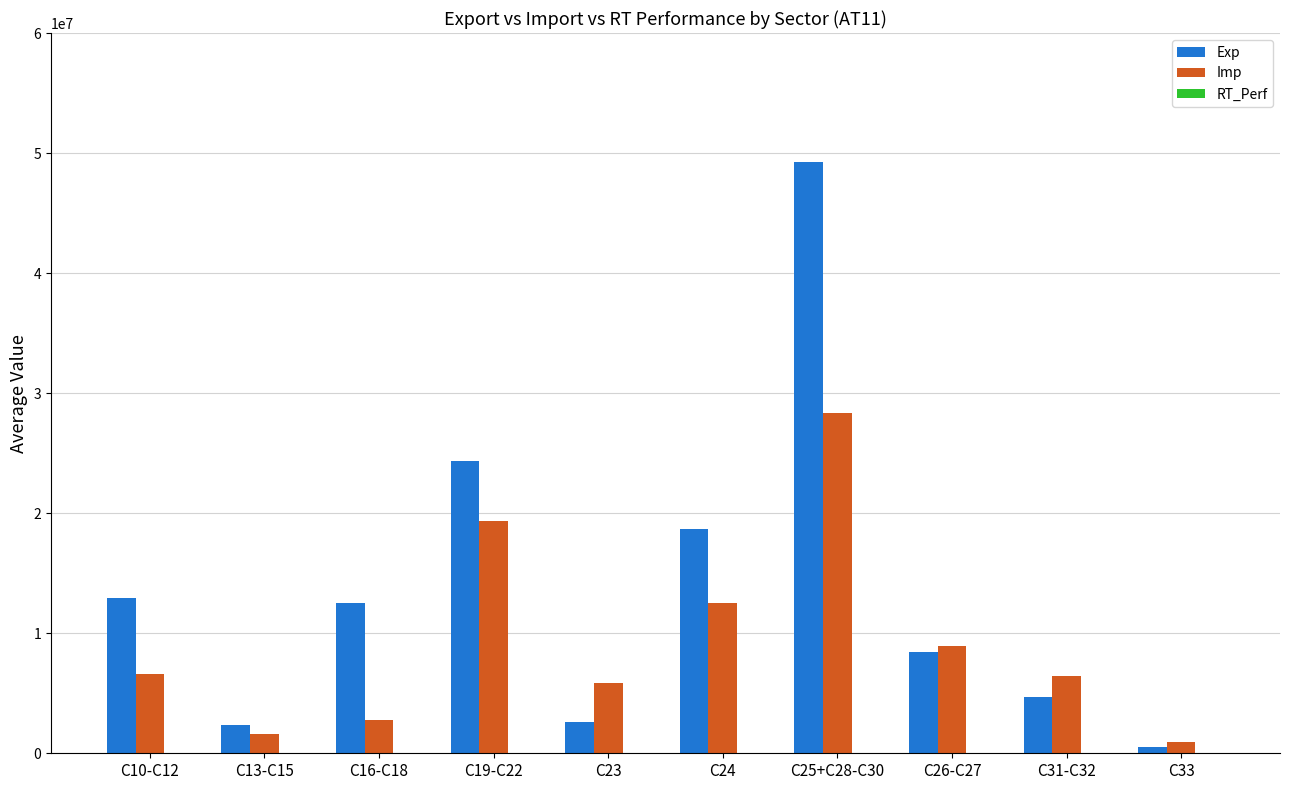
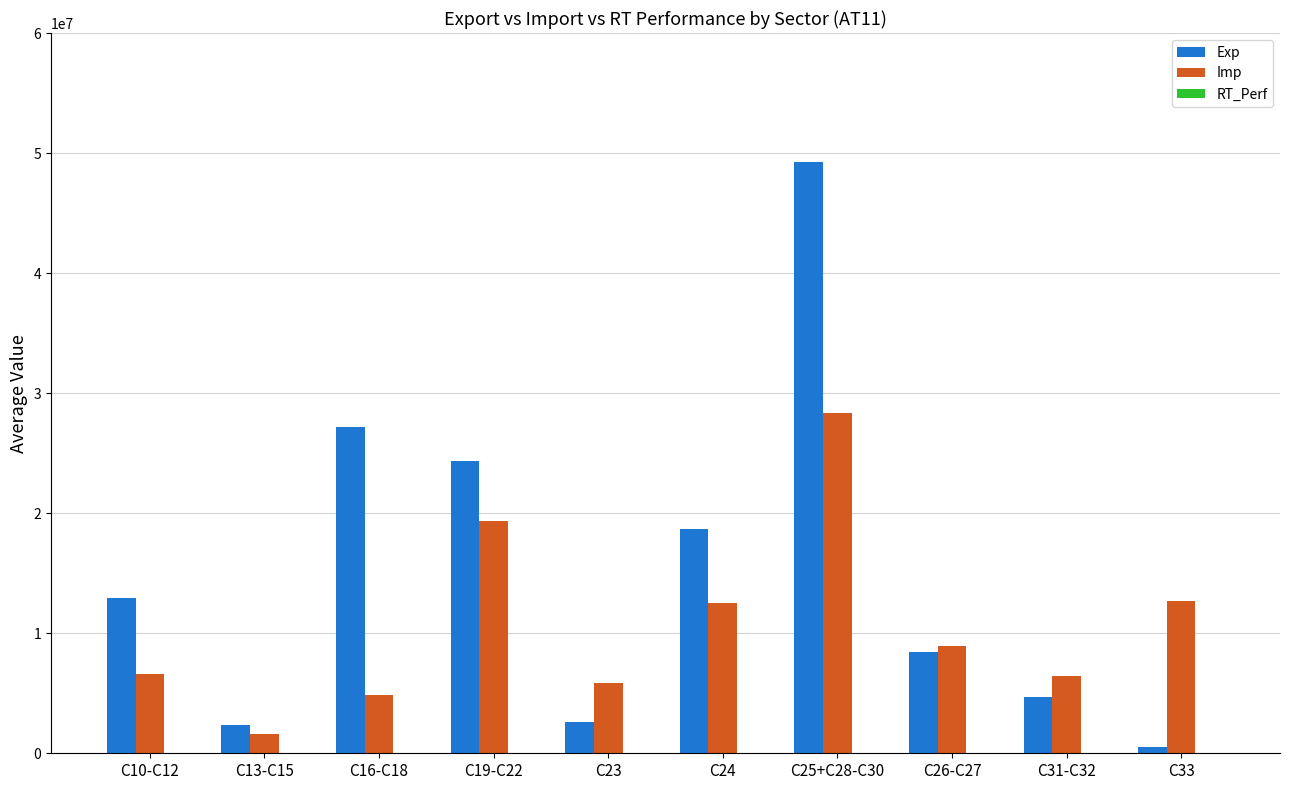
Exp, C16-C18: 12500000 -> 27100000
Imp, C16-C18: 2800000 -> 4900000
Imp, C33: 1000000 -> 12700000
